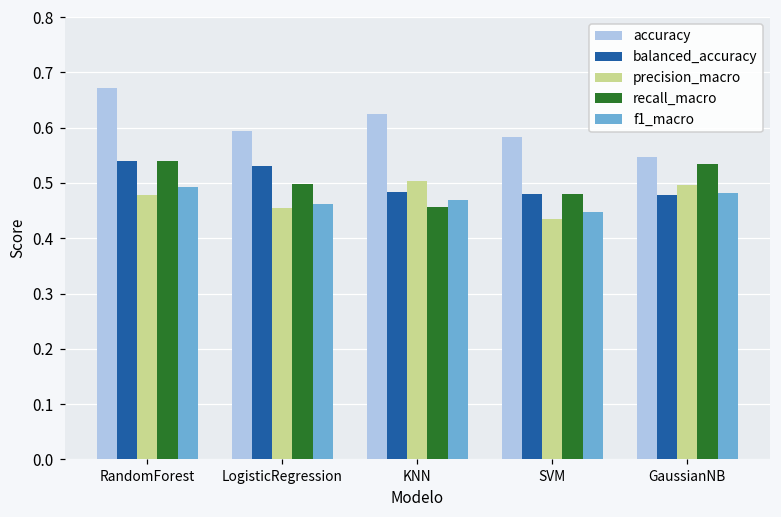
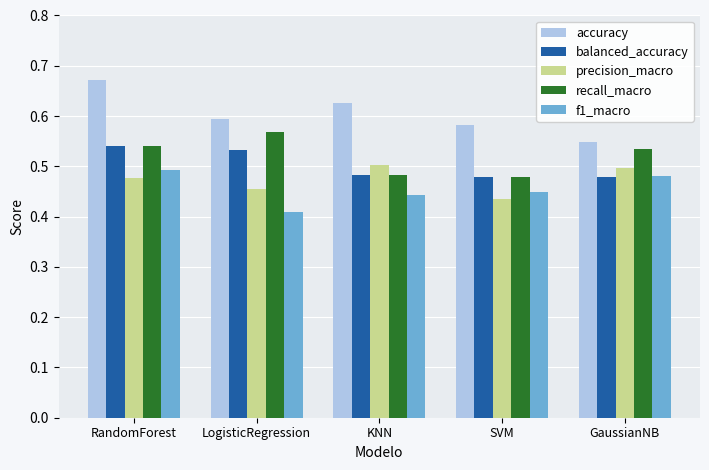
recall_macro, LogisticRegression: 0.50 -> 0.57
f1_macro, LogisticRegression: 0.46 -> 0.41
recall_macro, KNN: 0.46 -> 0.48
f1_macro, KNN: 0.47 -> 0.44
